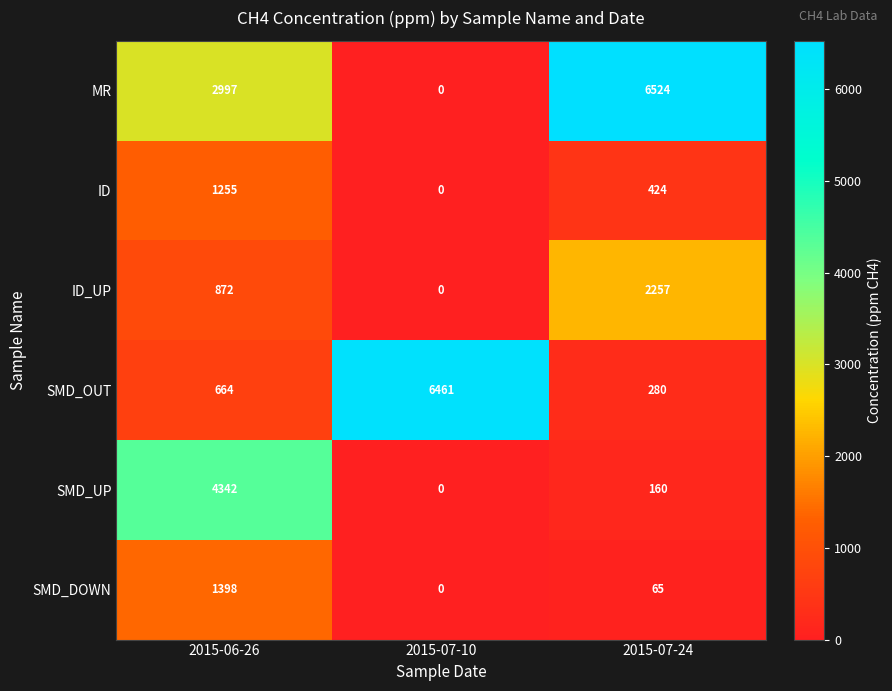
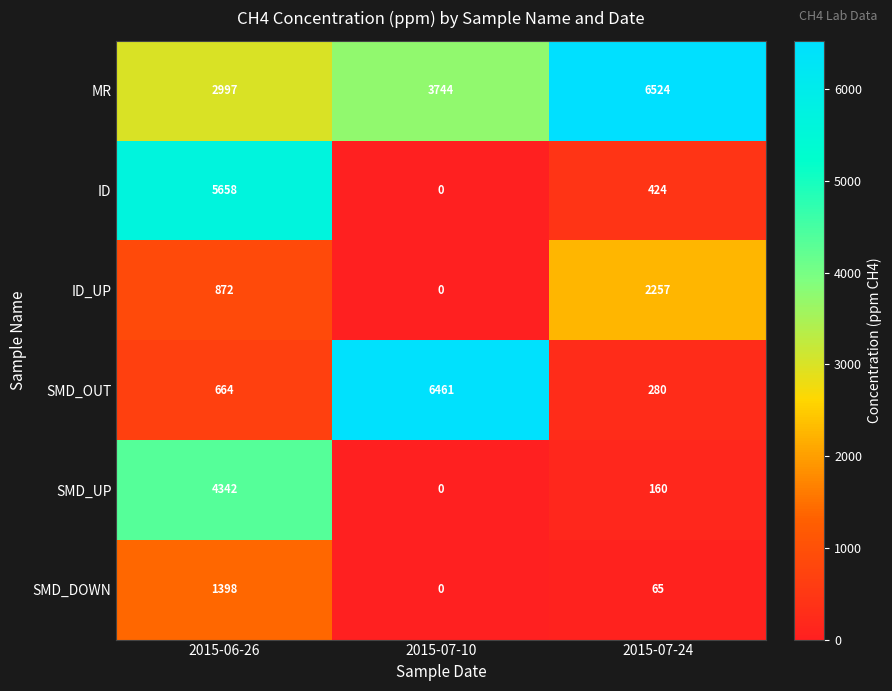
MR, 2015-07-10: 0 -> 3744
ID, 2015-06-26: 1255 -> 5658
